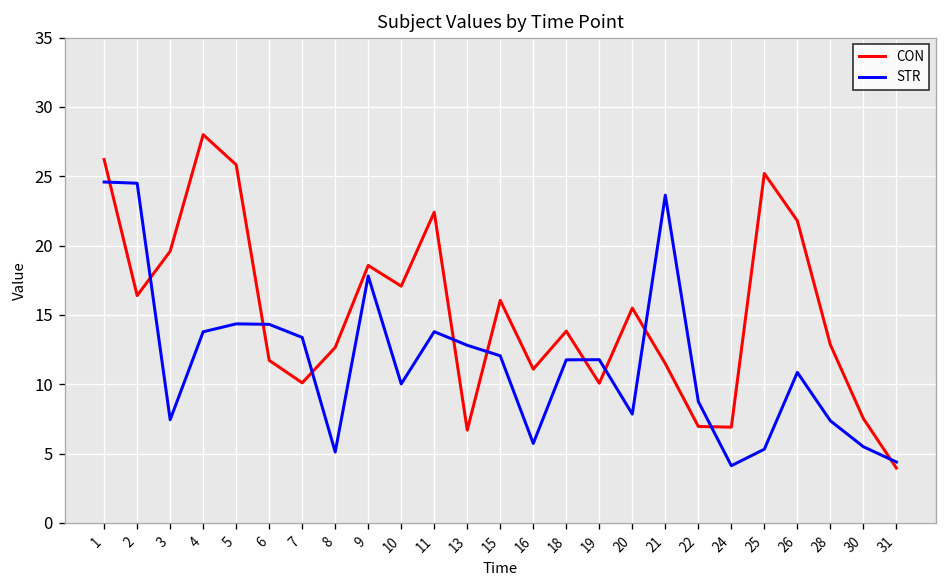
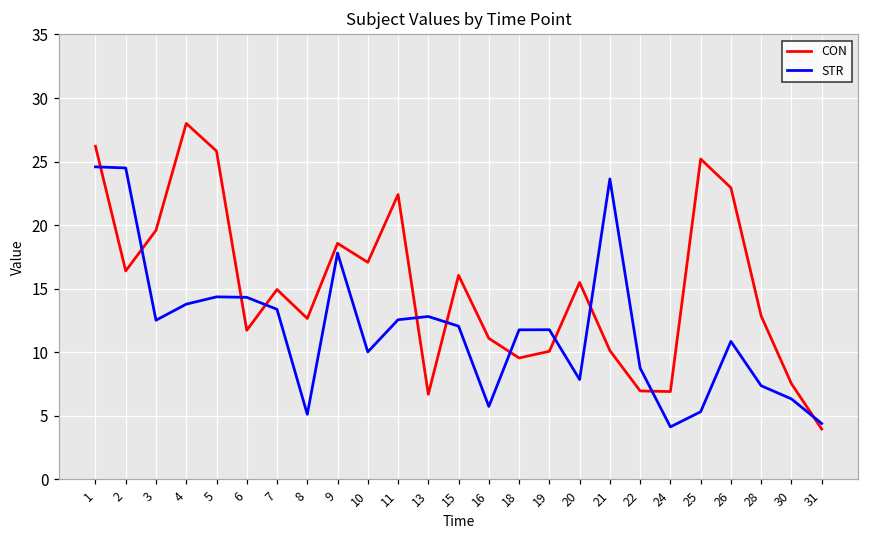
STR, 3: 7.4 -> 12.5
CON, 7: 10.1 -> 14.9
STR, 11: 13.8 -> 12.6
CON, 18: 13.8 -> 9.6
CON, 21: 11.5 -> 10.1
CON, 26: 21.8 -> 22.9
STR, 30: 5.5 -> 6.3
